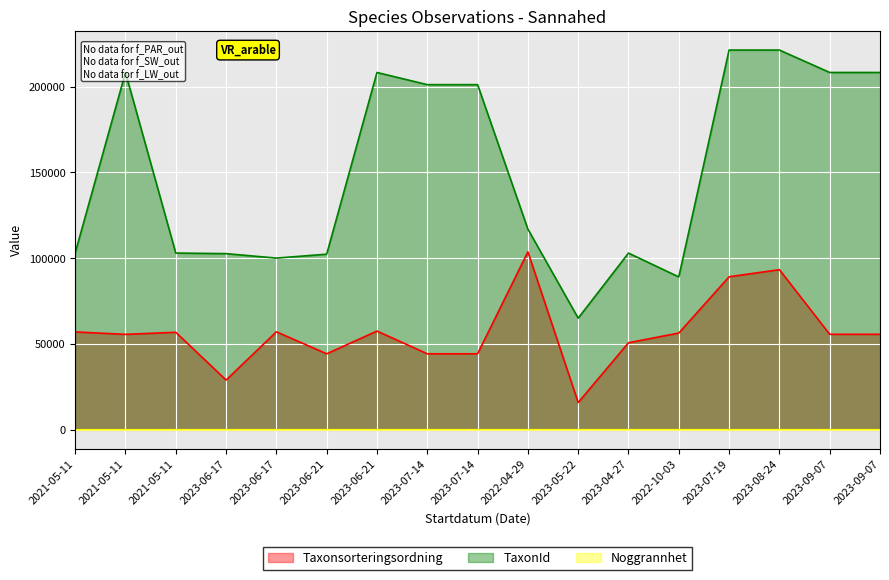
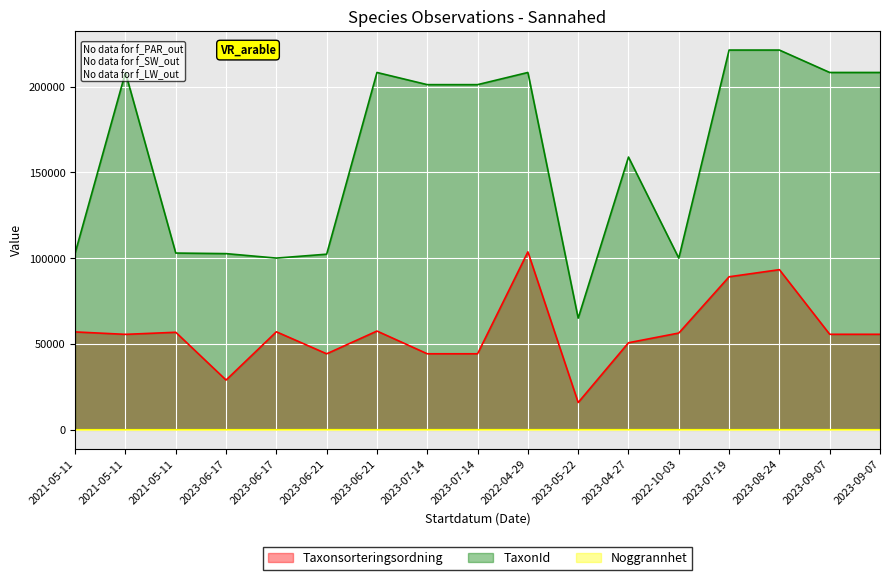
TaxonId, 2022-04-29: 117000 -> 208000
TaxonId, 2023-04-27: 103000 -> 159000
TaxonId, 2022-10-03: 89000 -> 100000
